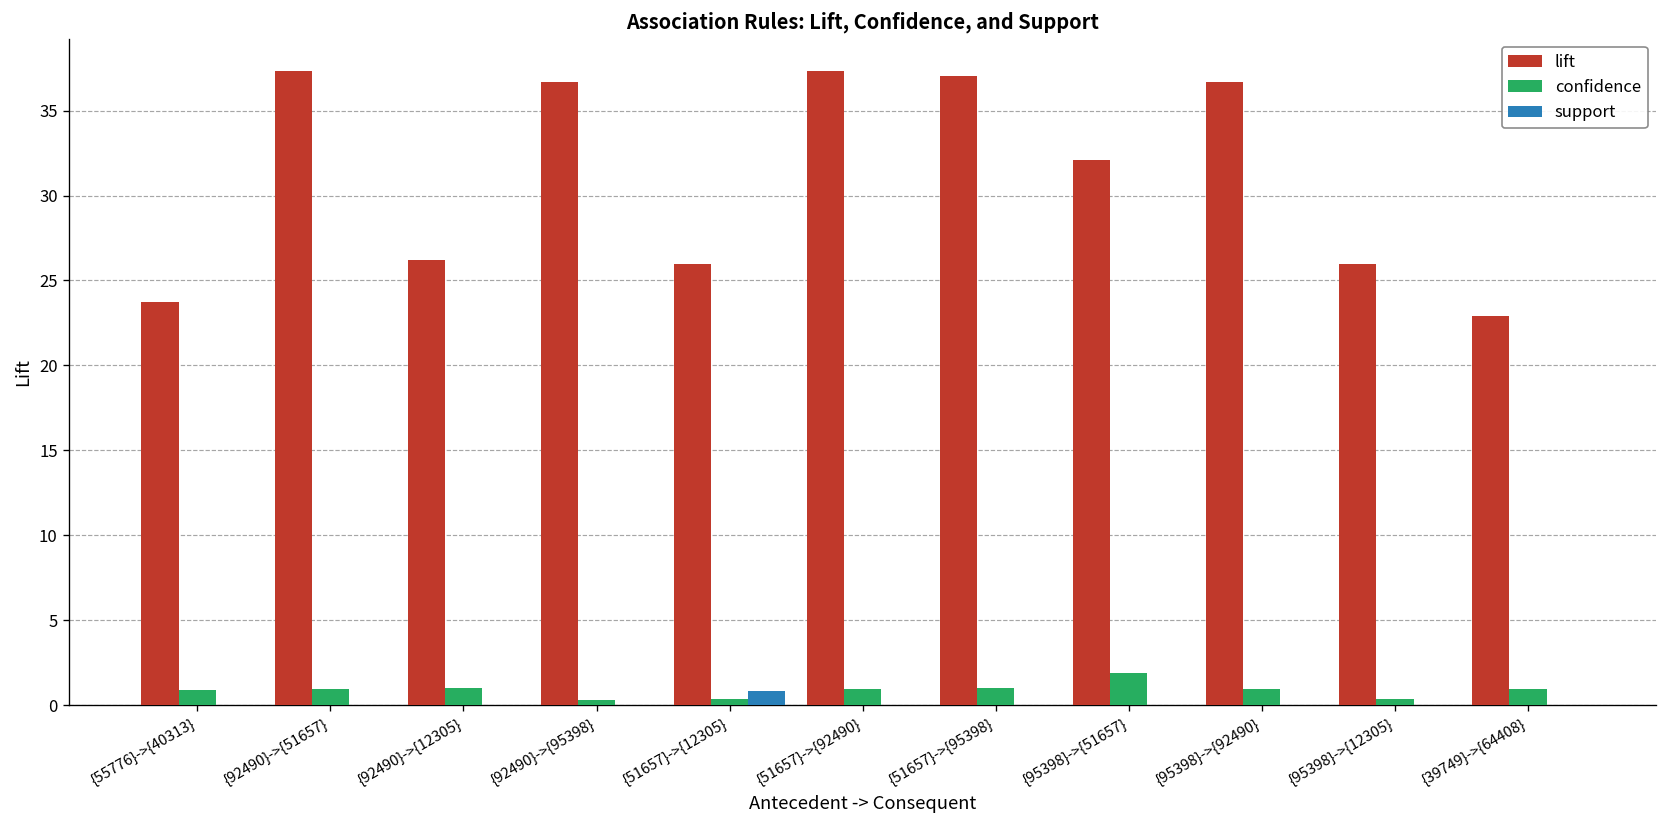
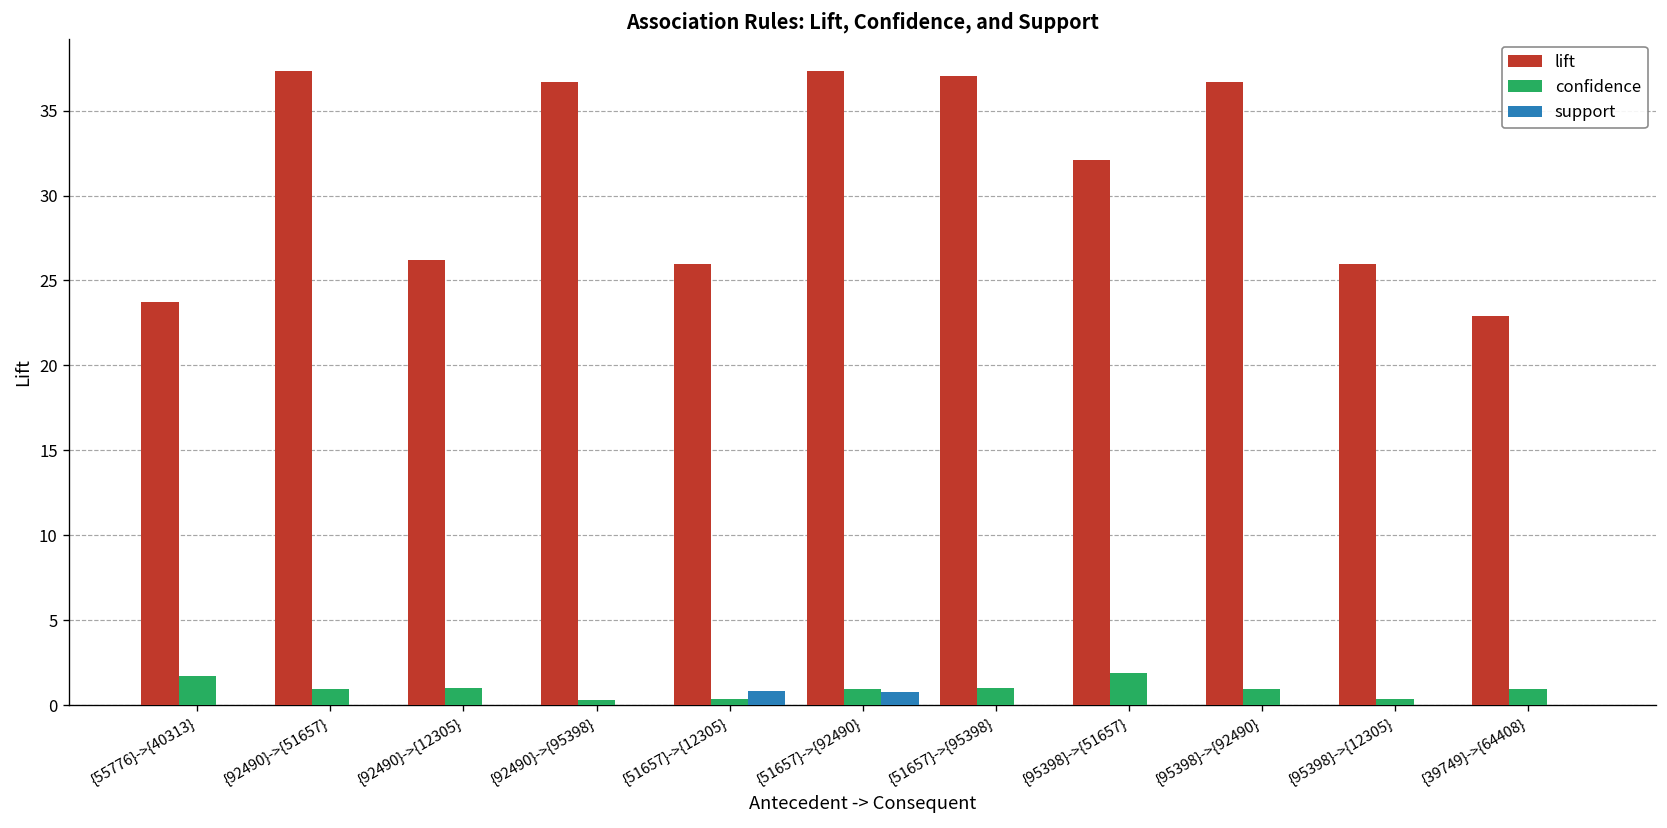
confidence, {55776}->{40313}: 0.9 -> 1.7
support, {51657}->{92490}: 0.0 -> 0.8
